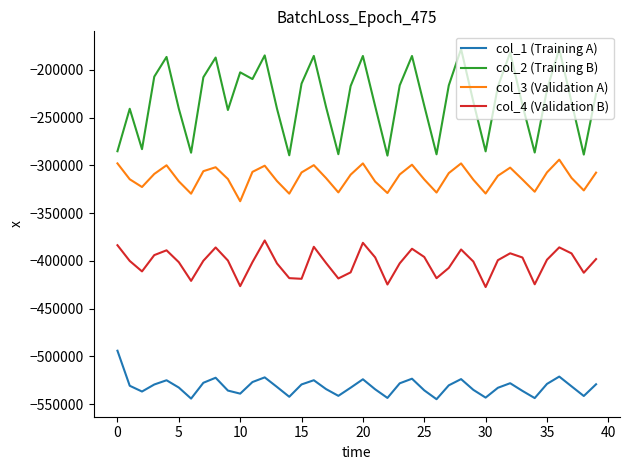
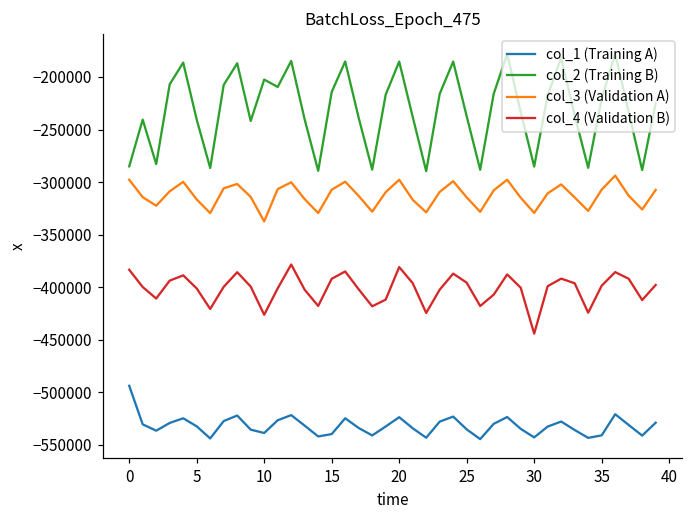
col_1 (Training A), 15: -530000 -> -540000
col_4 (Validation B), 15: -420000 -> -390000
col_4 (Validation B), 30: -430000 -> -440000
col_1 (Training A), 35: -530000 -> -540000
